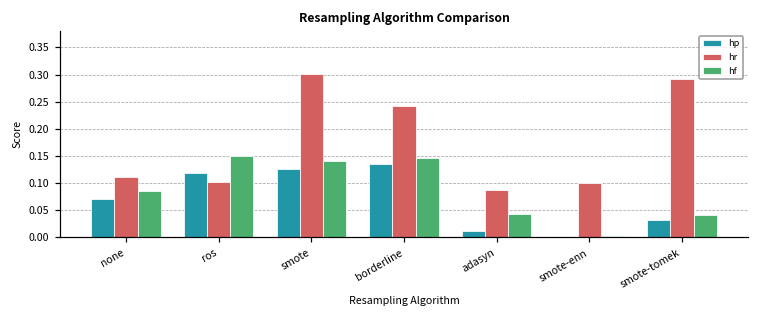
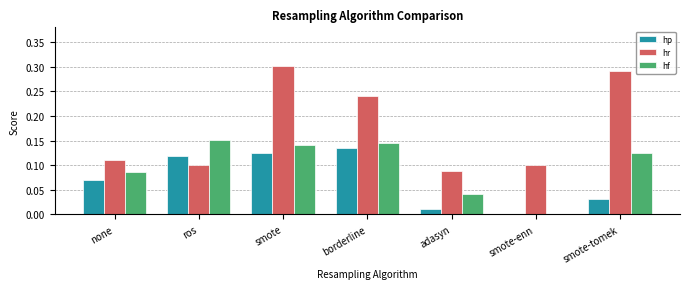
hf, smote-tomek: 0.04 -> 0.13
